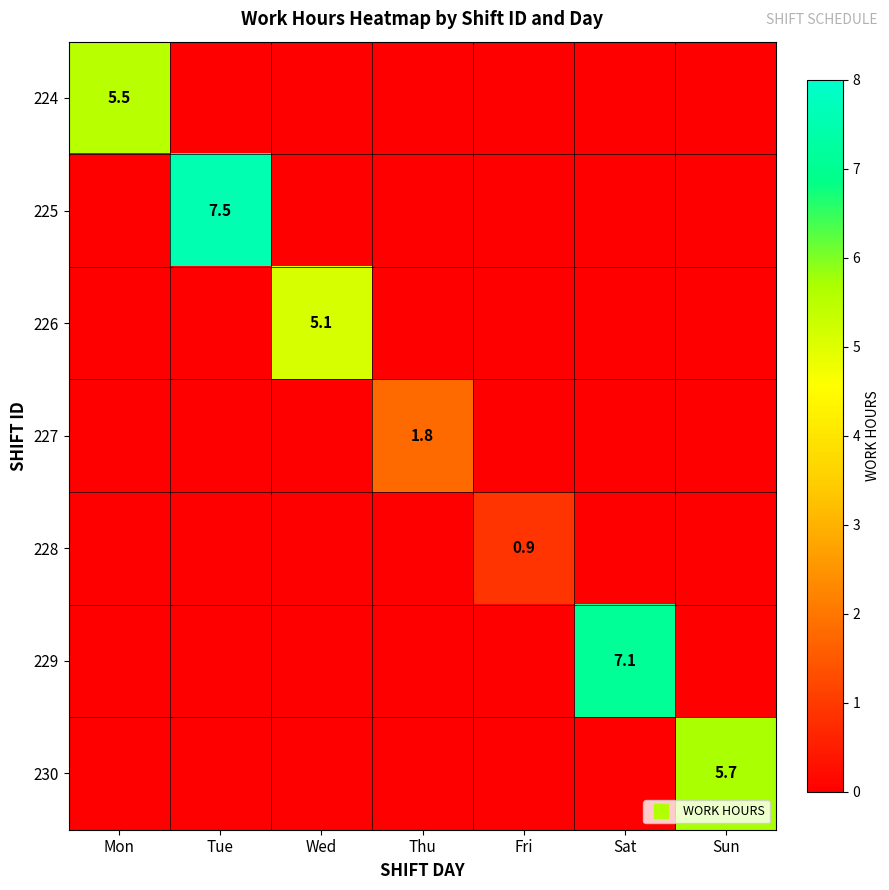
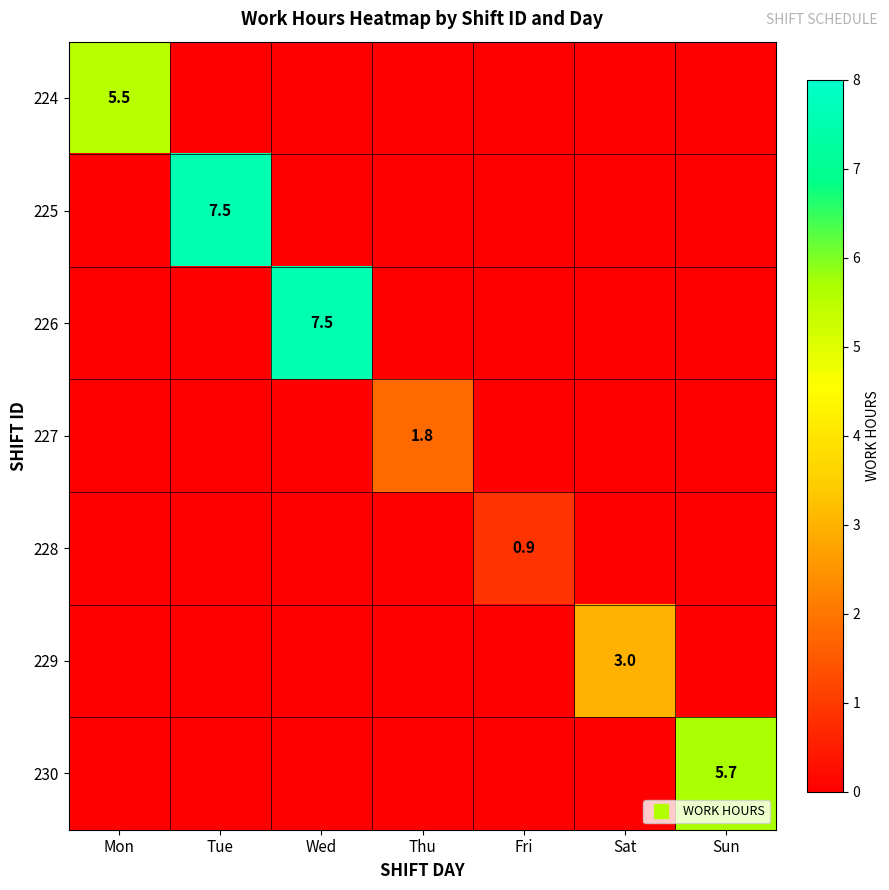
226, Wed: 5.1 -> 7.5
229, Sat: 7.1 -> 3.0
